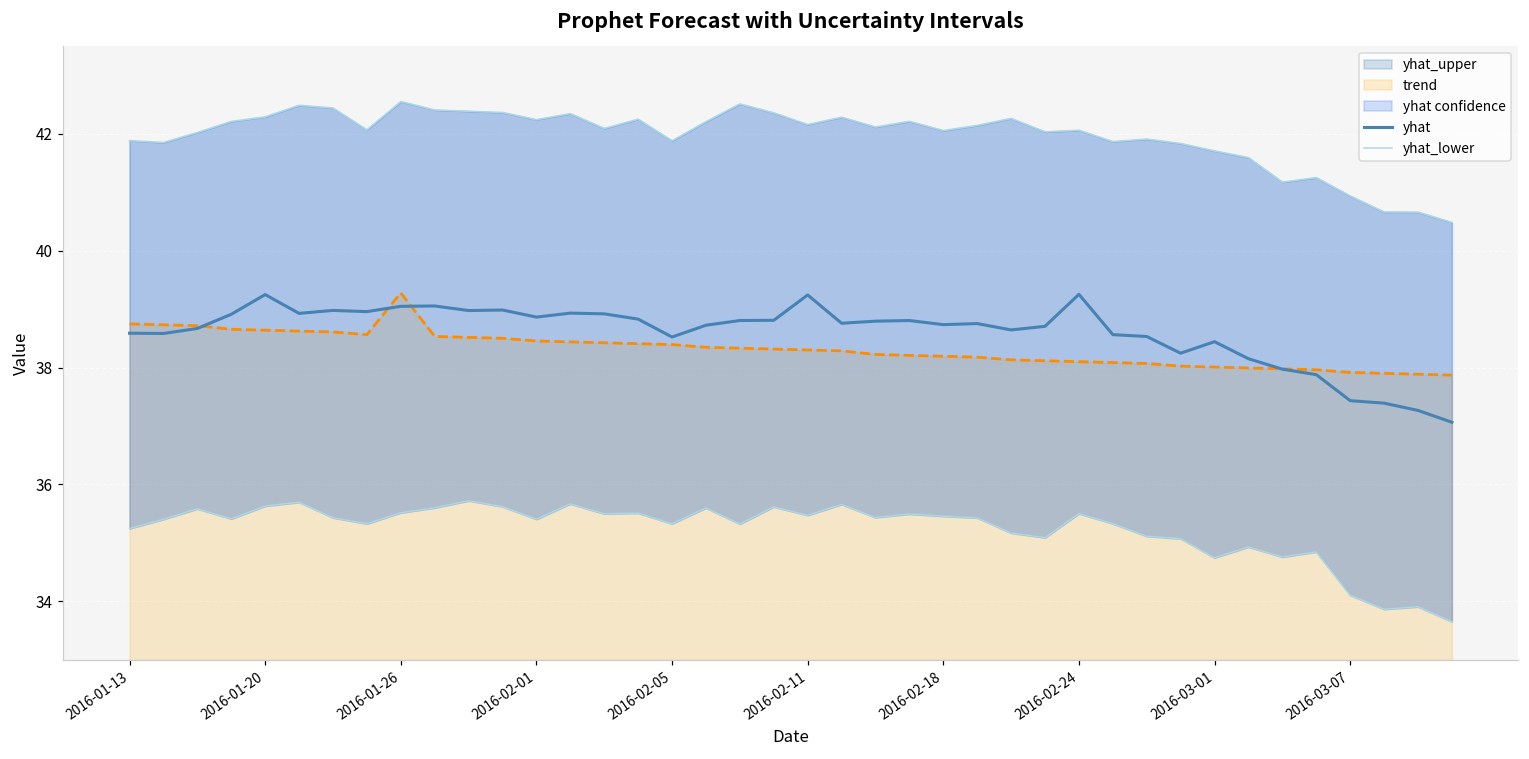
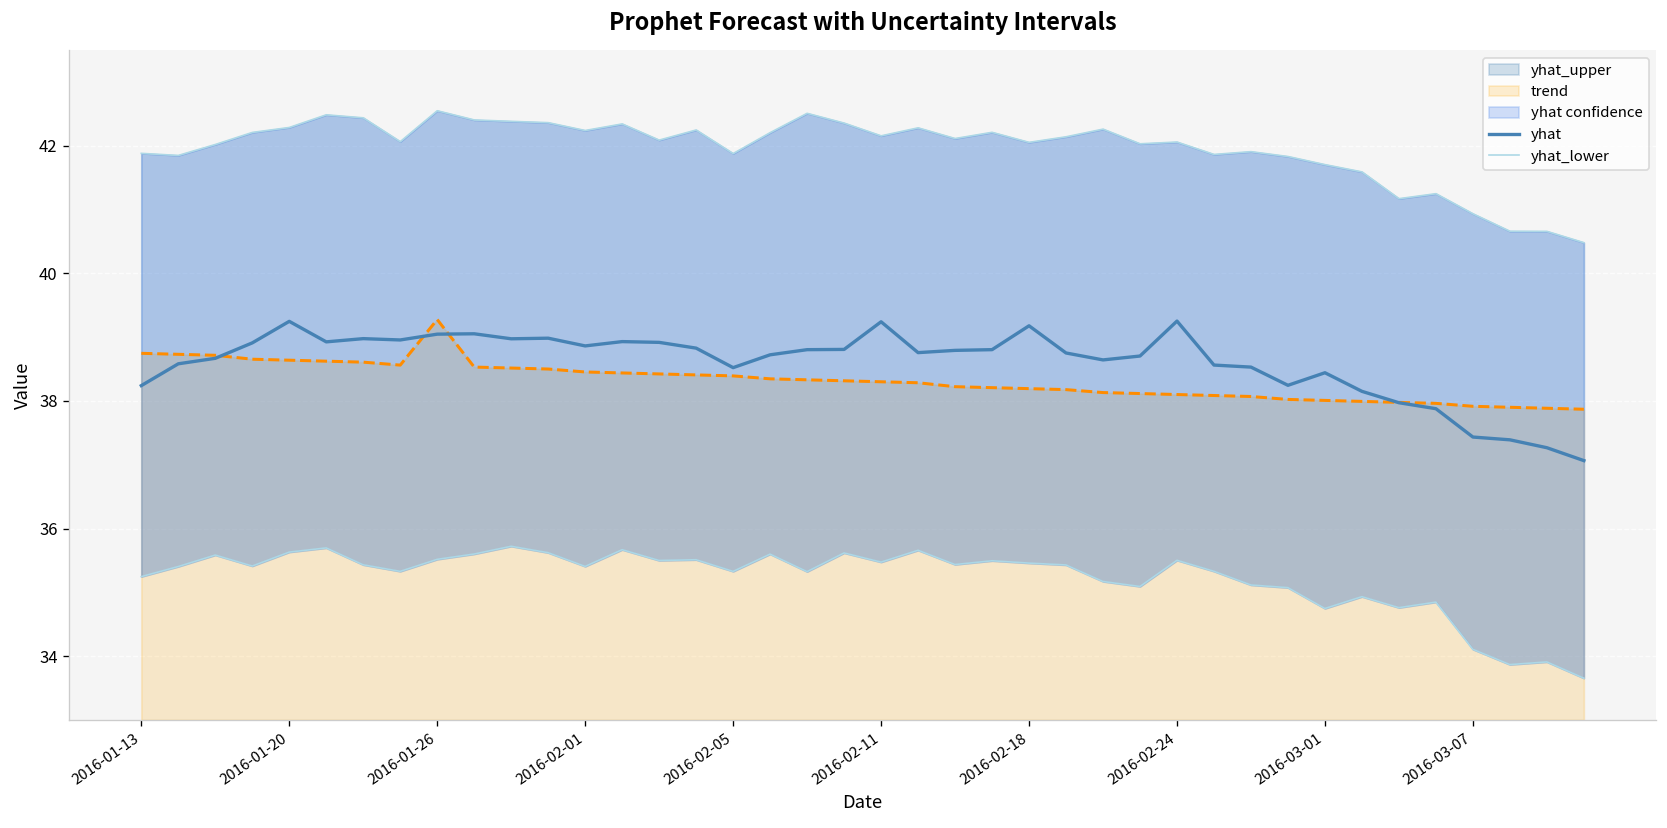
yhat, 2016-01-13: 38.6 -> 38.2
yhat, 2016-02-18: 38.7 -> 39.2
